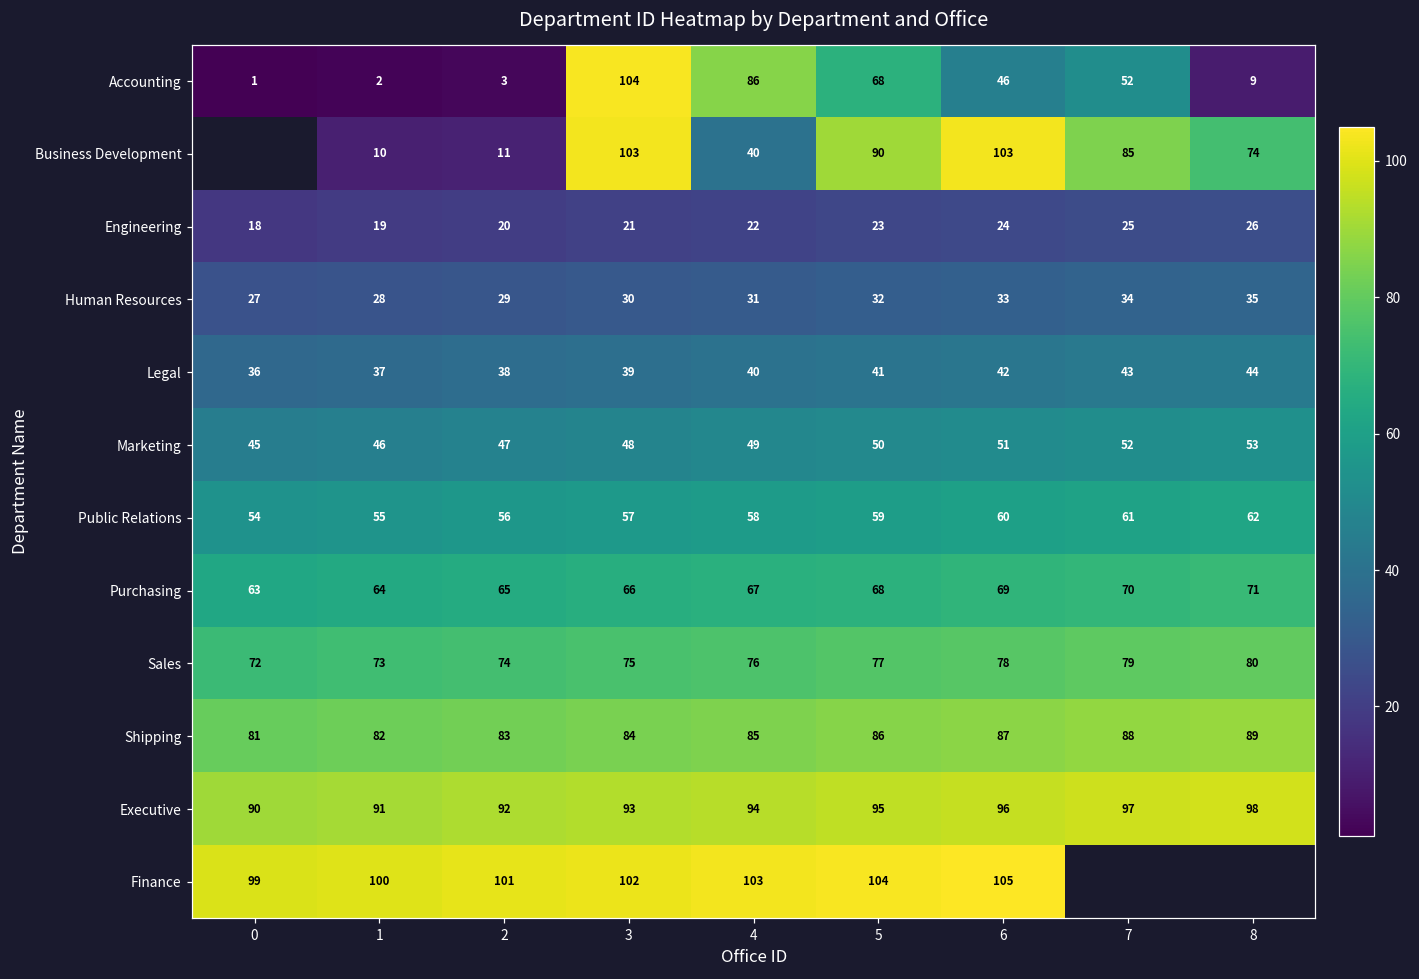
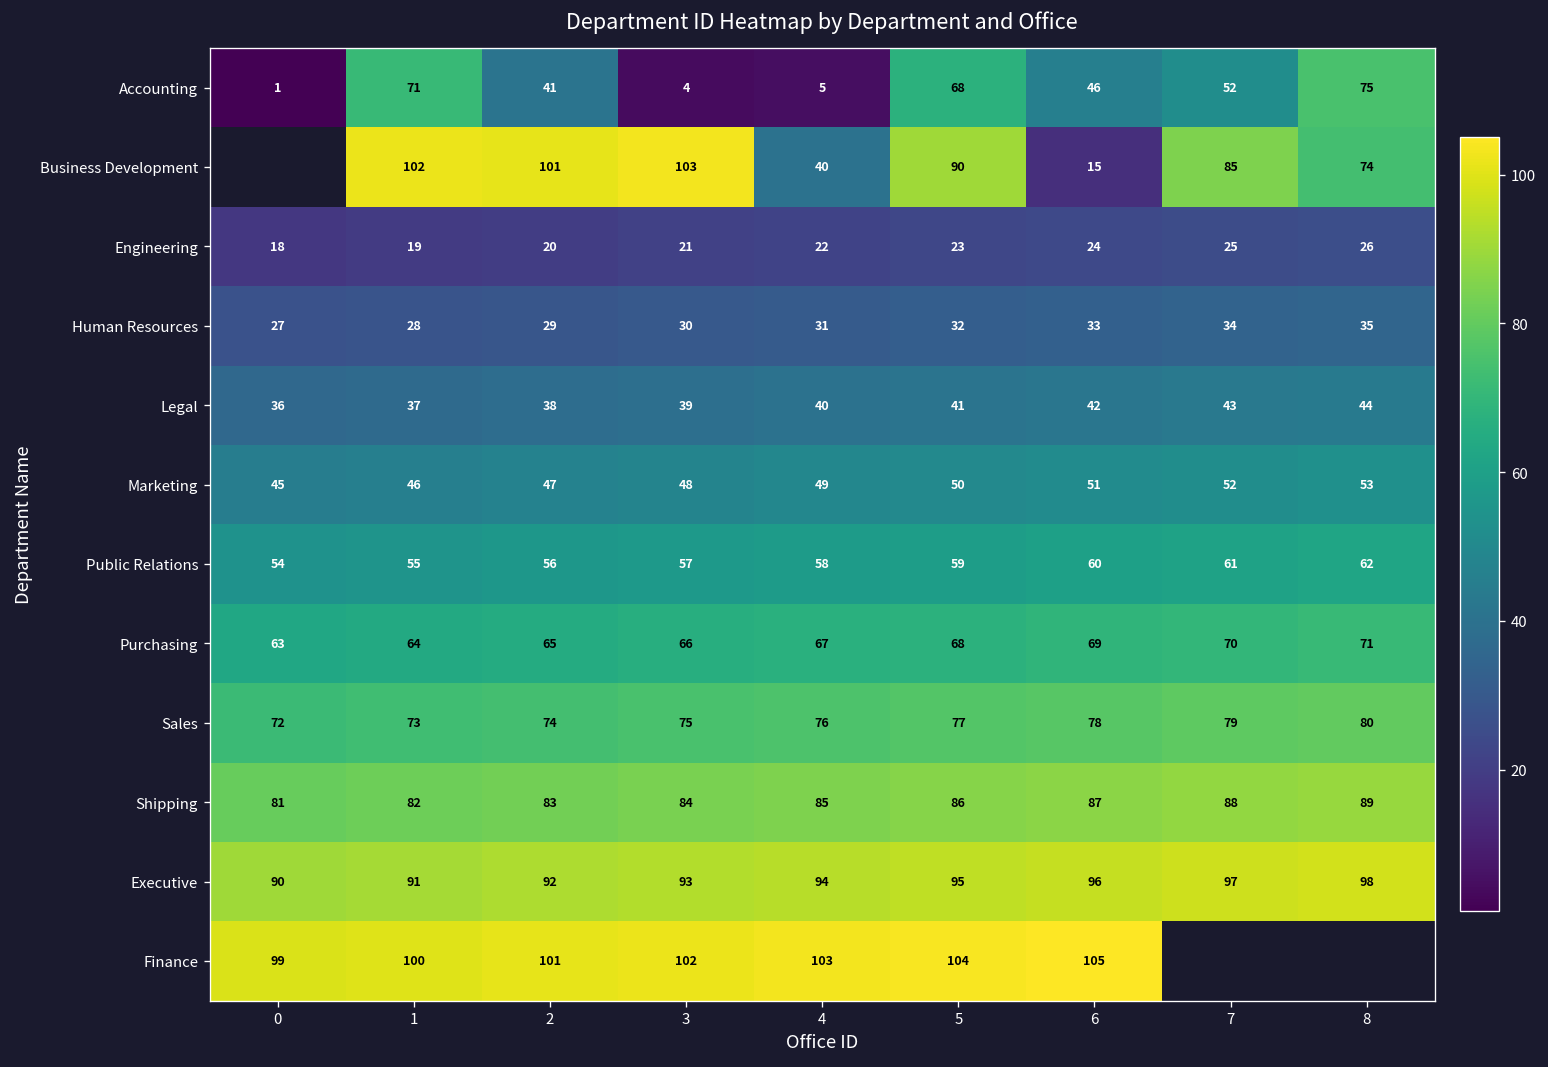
Accounting, 1: 2 -> 71
Accounting, 2: 3 -> 41
Accounting, 3: 104 -> 4
Accounting, 4: 86 -> 5
Accounting, 8: 9 -> 75
Business Development, 1: 10 -> 102
Business Development, 2: 11 -> 101
Business Development, 6: 103 -> 15
